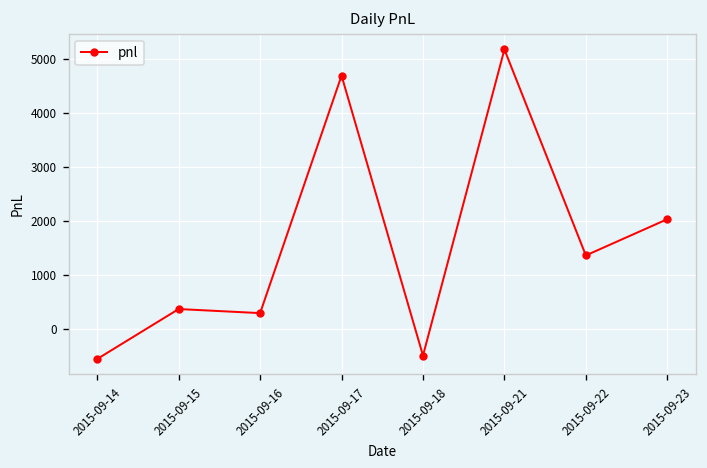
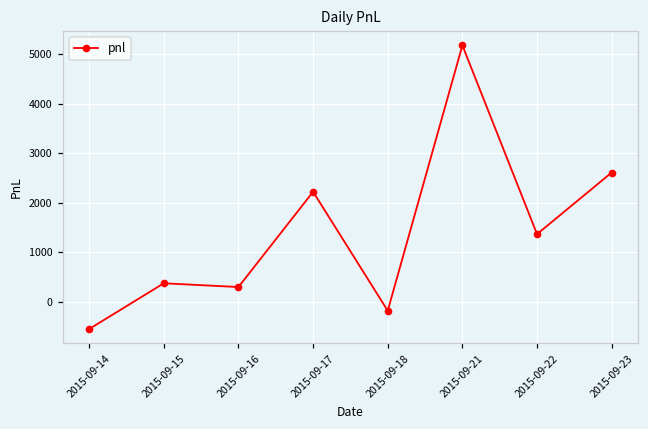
2015-09-17: 4700 -> 2200
2015-09-18: -500 -> -200
2015-09-23: 2000 -> 2600
